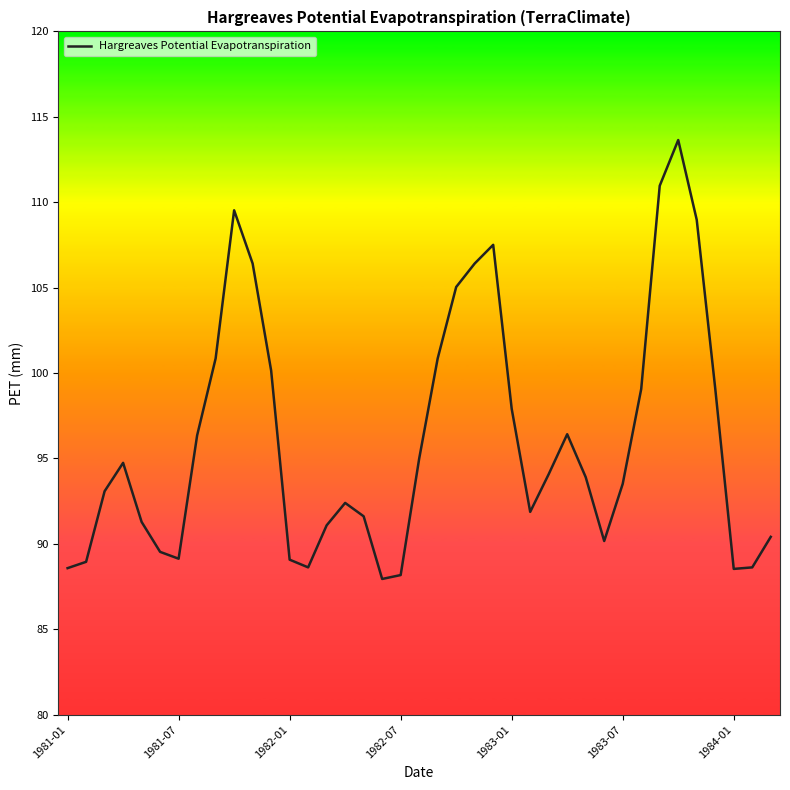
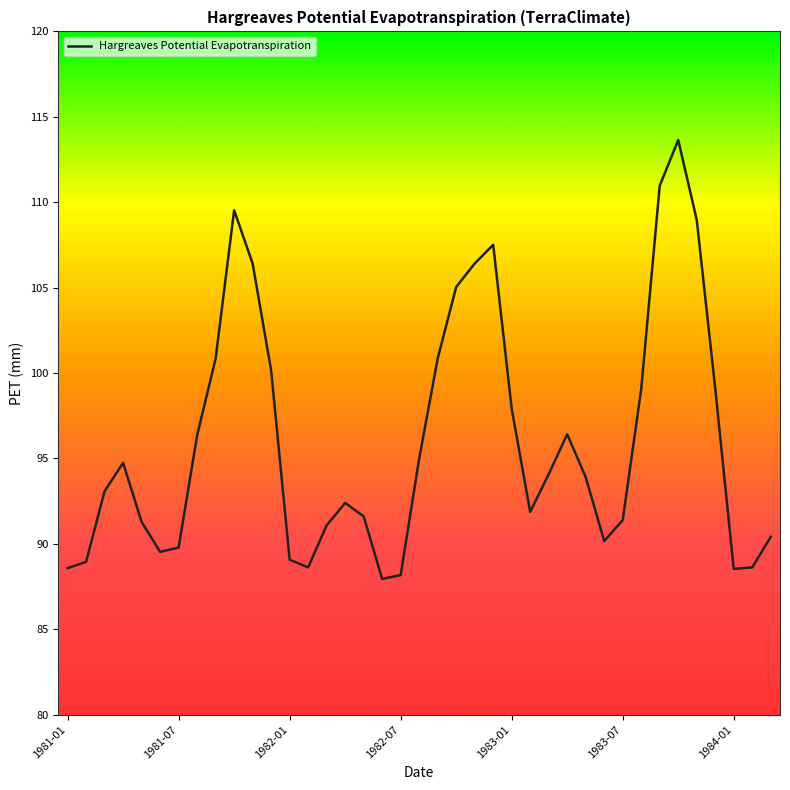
1981-07: 89.1 -> 89.8
1983-07: 93.5 -> 91.4
